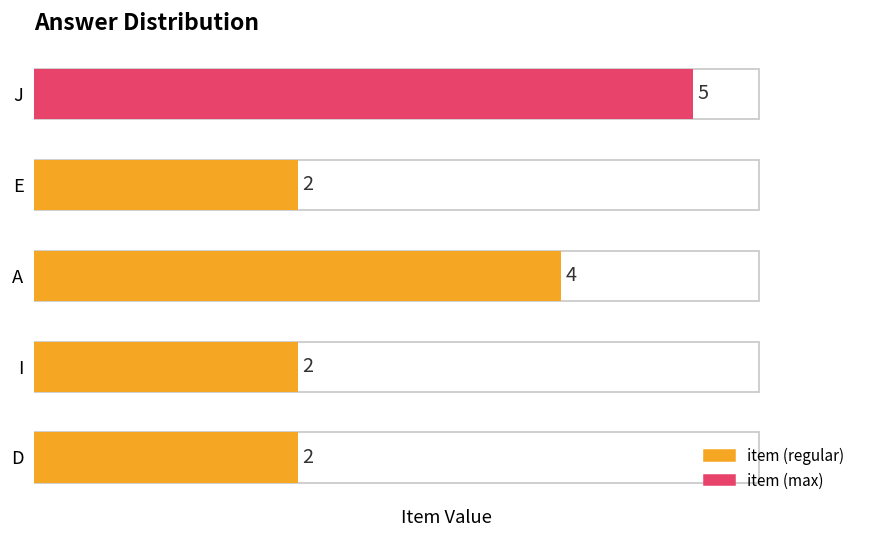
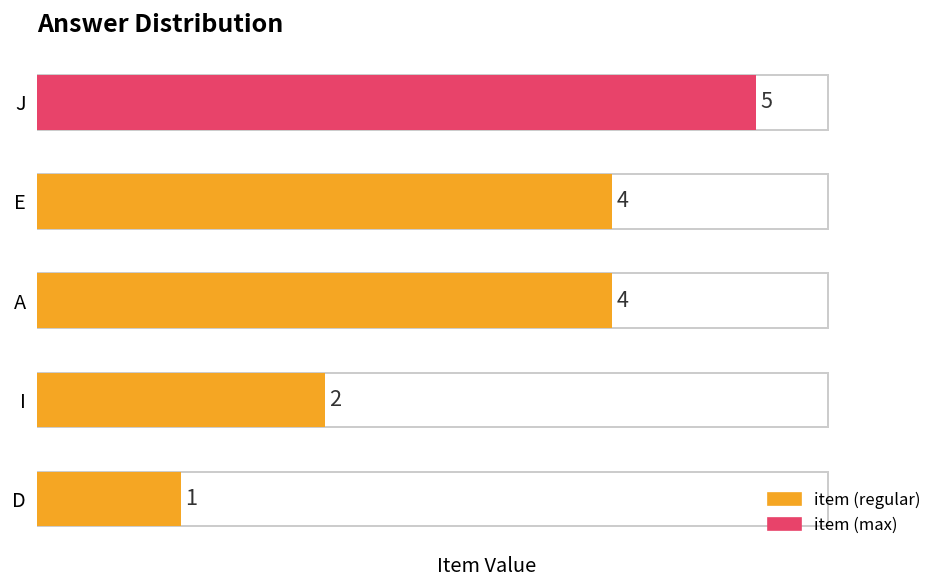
E: 2 -> 4
D: 2 -> 1
